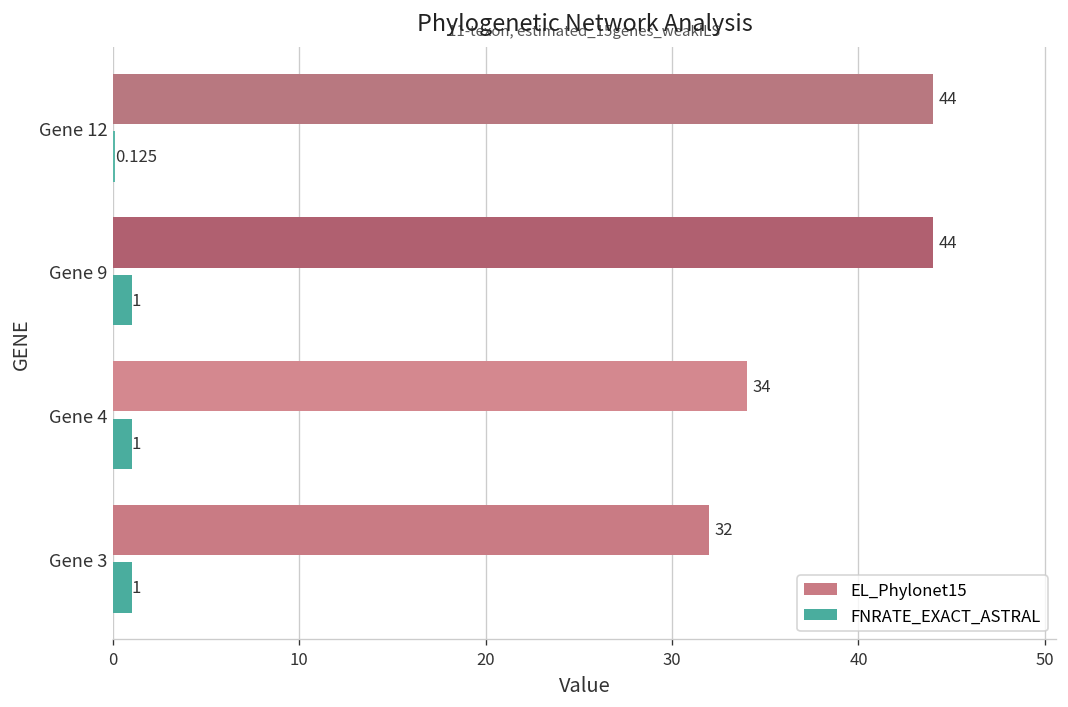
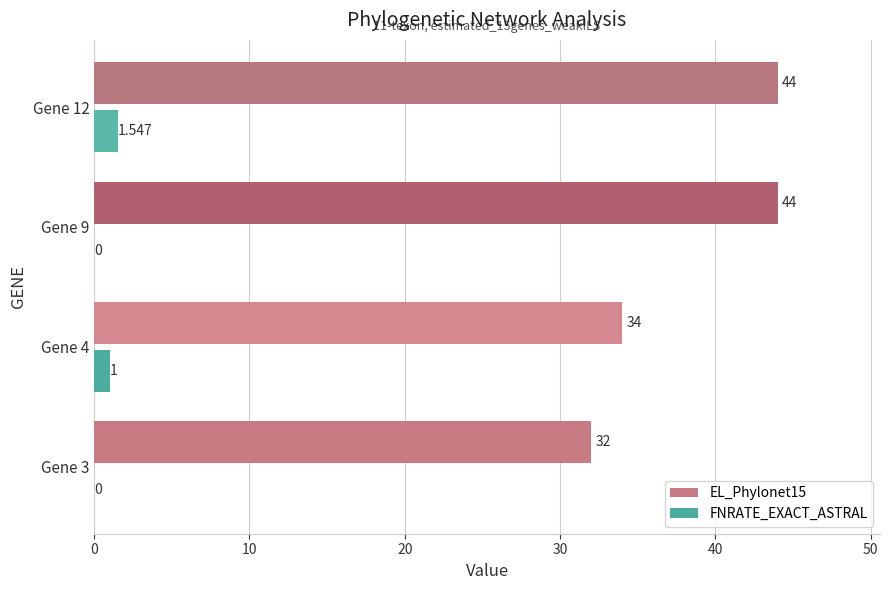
FNRATE_EXACT_ASTRAL, Gene 12: 0.125 -> 1.547
FNRATE_EXACT_ASTRAL, Gene 9: 1 -> 0
FNRATE_EXACT_ASTRAL, Gene 3: 1 -> 0
